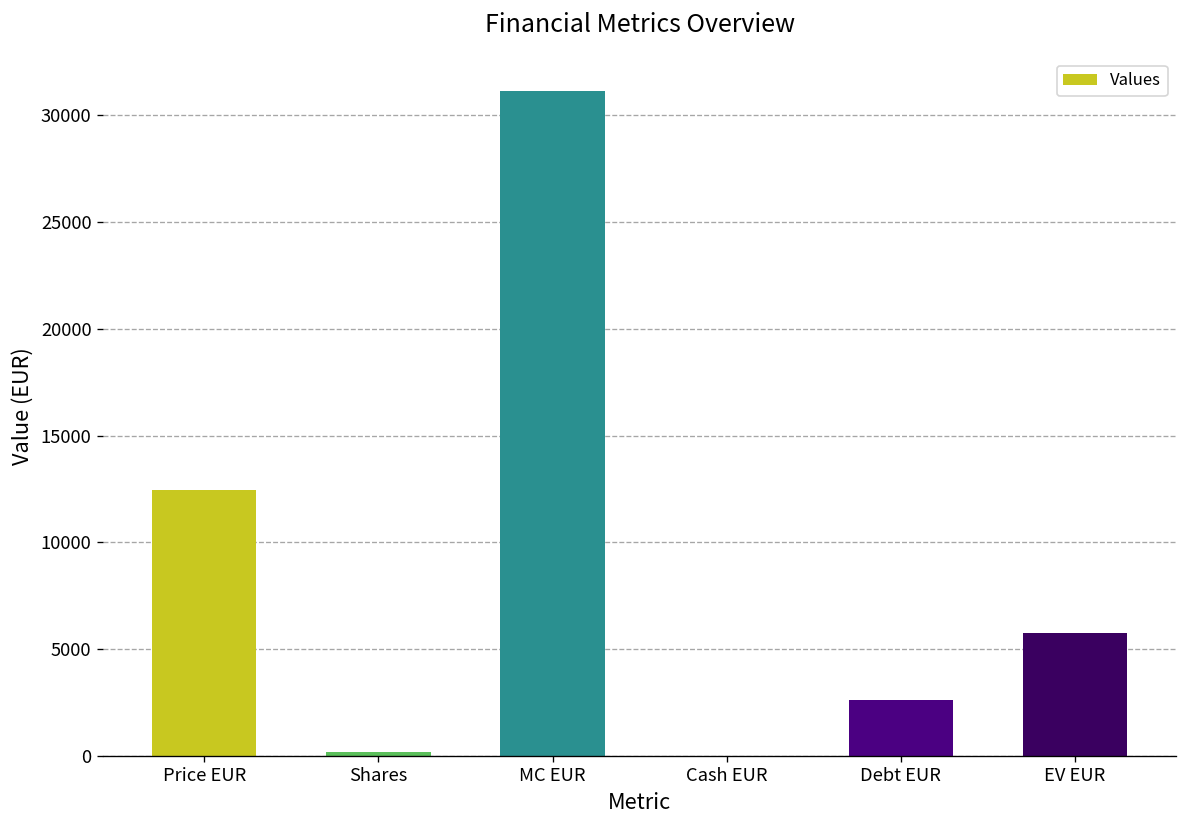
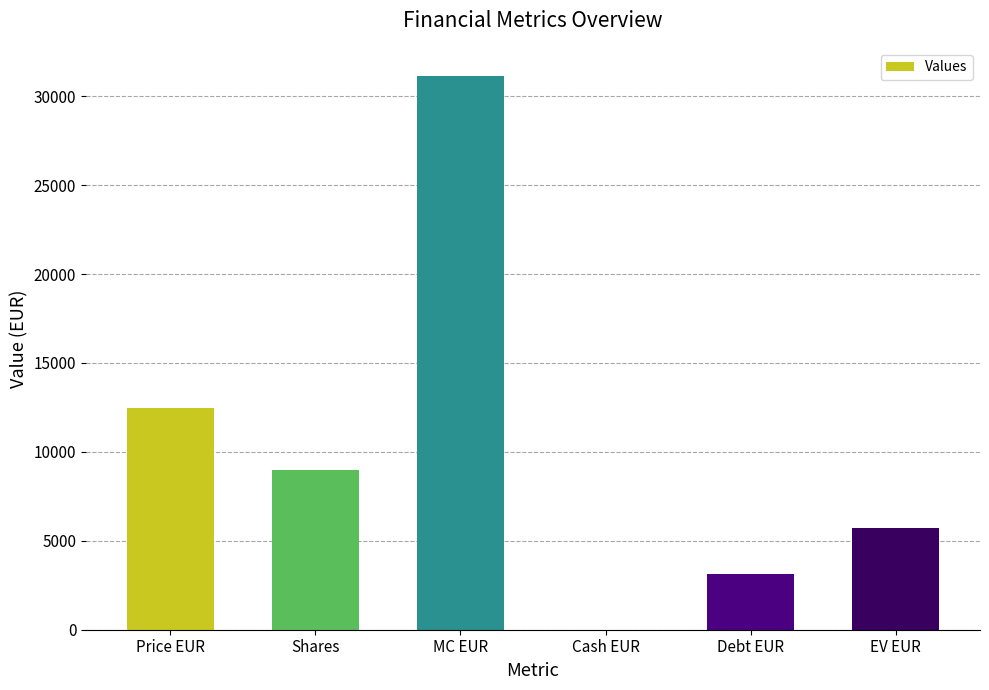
Shares: 200 -> 9000
Debt EUR: 2600 -> 3100
